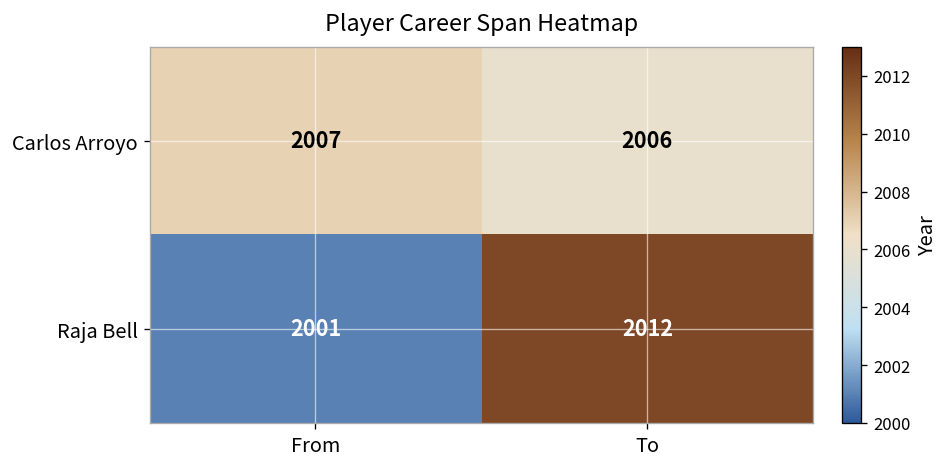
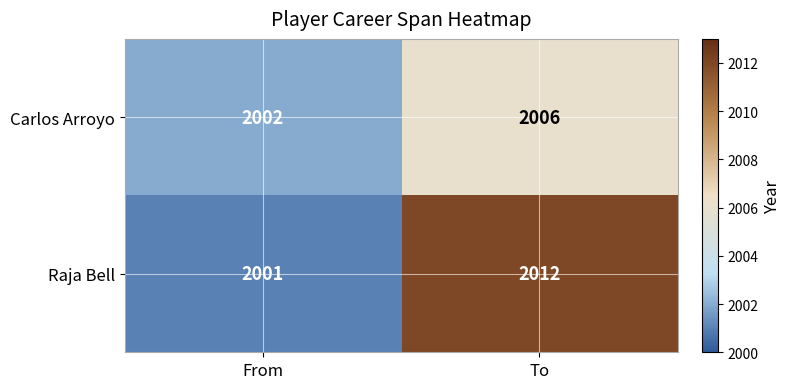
Carlos Arroyo, From: 2007 -> 2002
